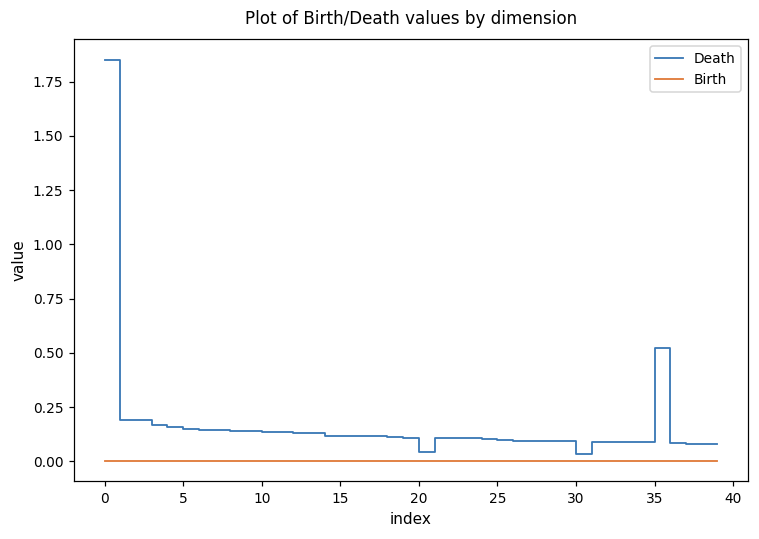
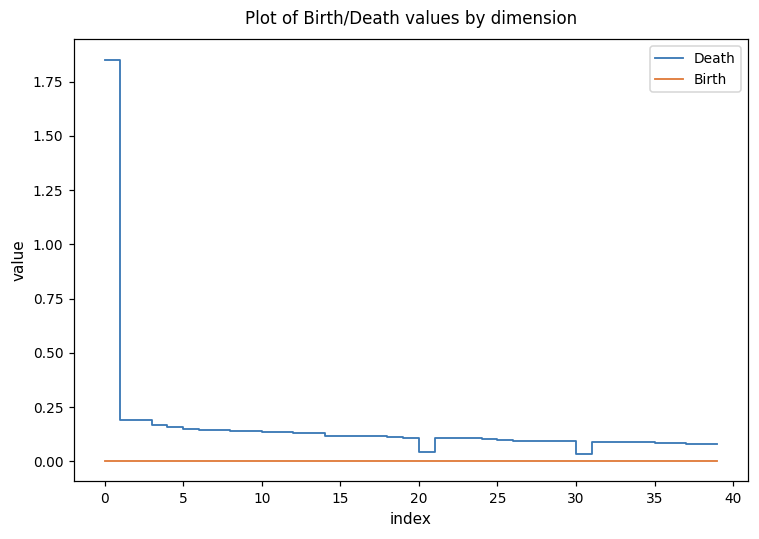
Death, 35: 0.52 -> 0.09
